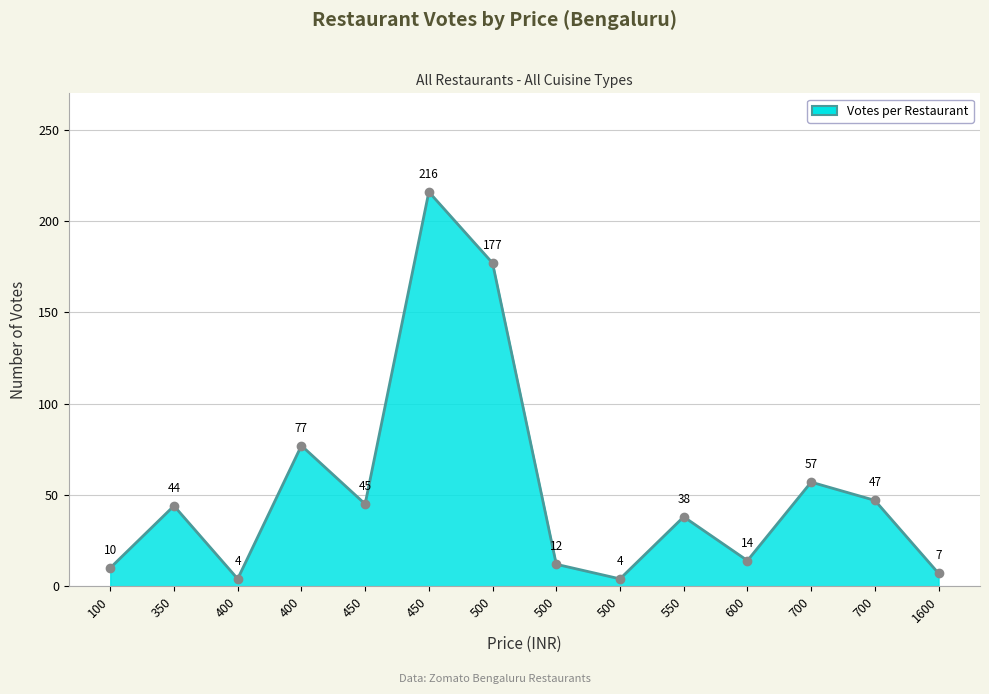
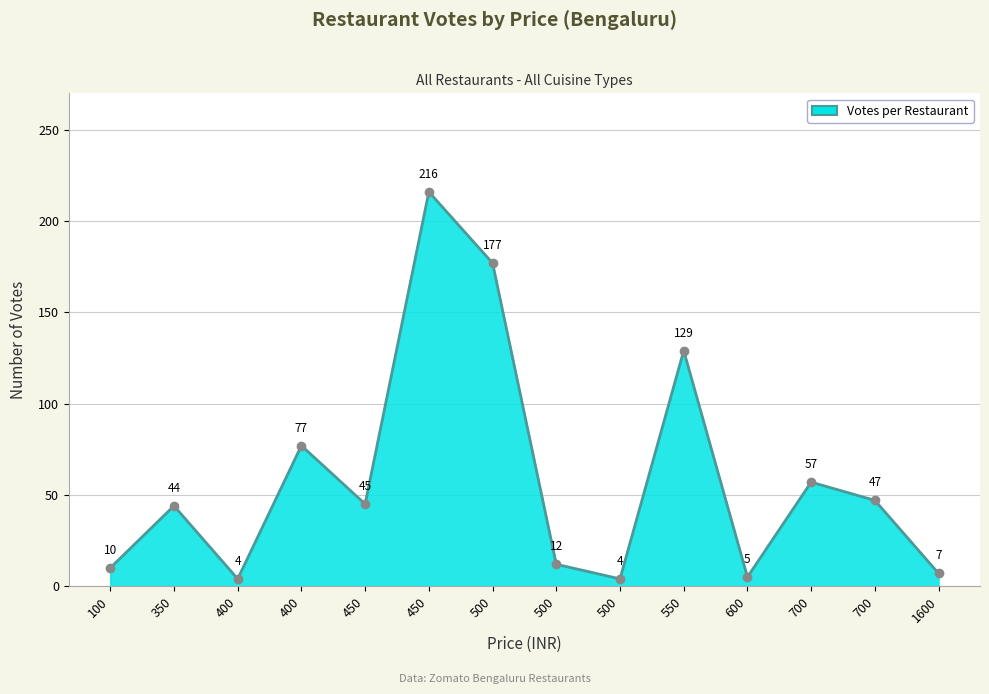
550: 38 -> 129
600: 14 -> 5
